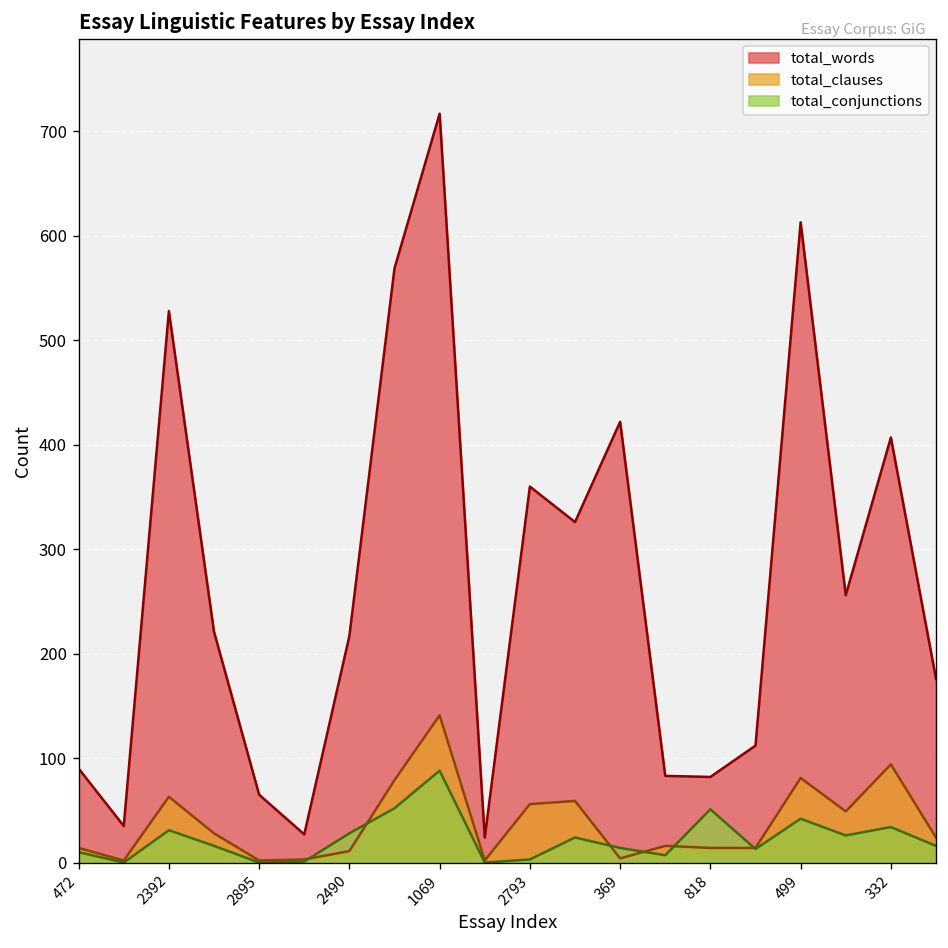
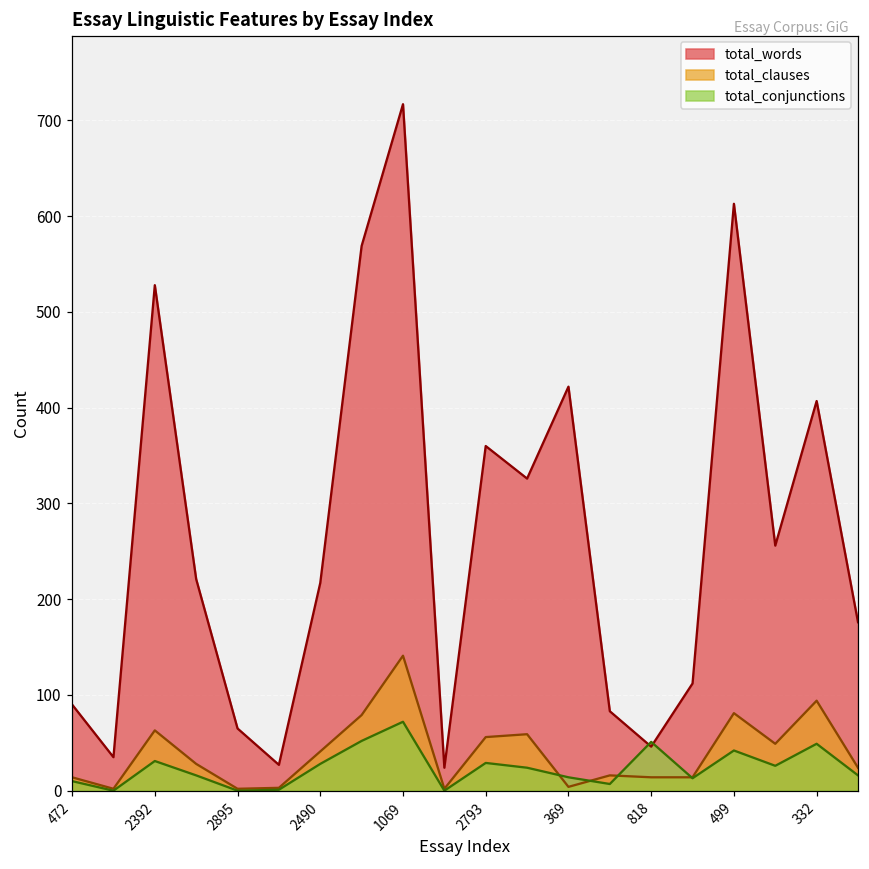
total_clauses, 2490: 10 -> 40
total_conjunctions, 1069: 90 -> 70
total_conjunctions, 2793: 0 -> 30
total_words, 818: 80 -> 50
total_conjunctions, 332: 30 -> 50
